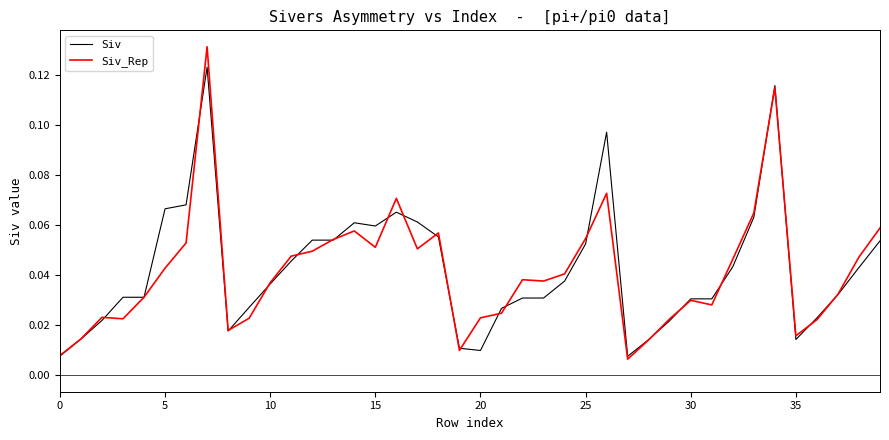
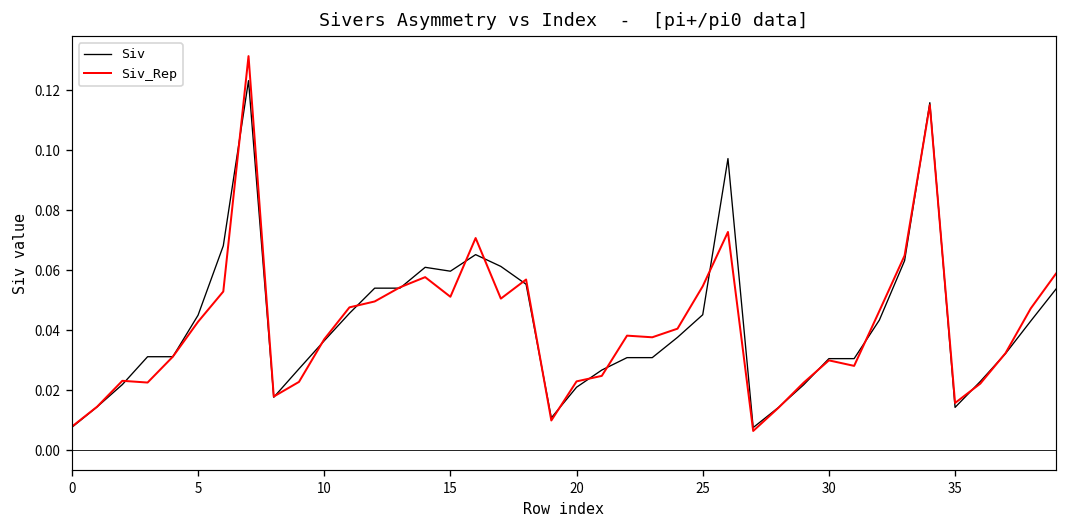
Siv, 5: 0.067 -> 0.045
Siv, 20: 0.010 -> 0.021
Siv, 25: 0.053 -> 0.045
